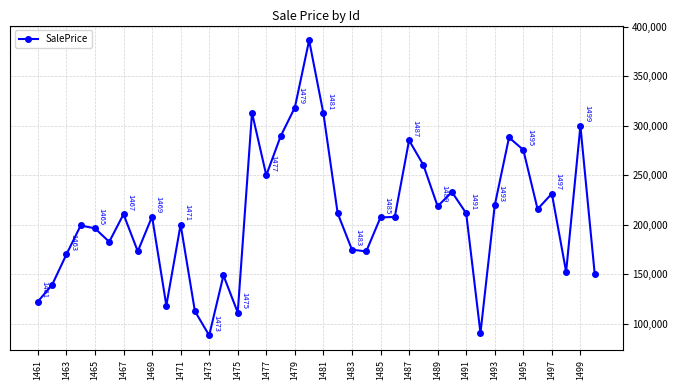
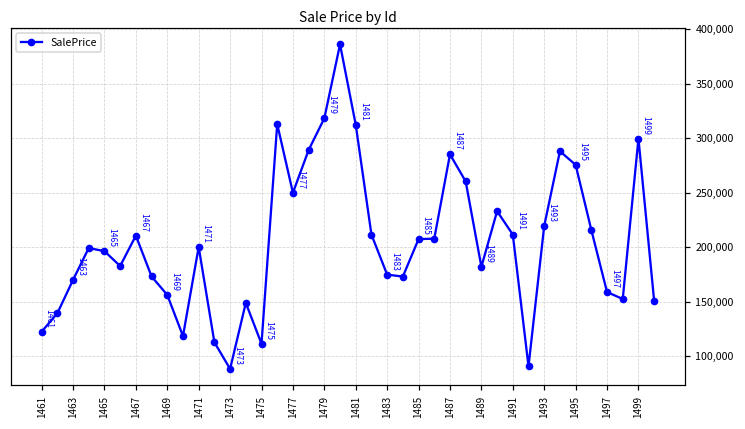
1469: 210,000 -> 160,000
1489: 220,000 -> 180,000
1497: 230,000 -> 160,000
